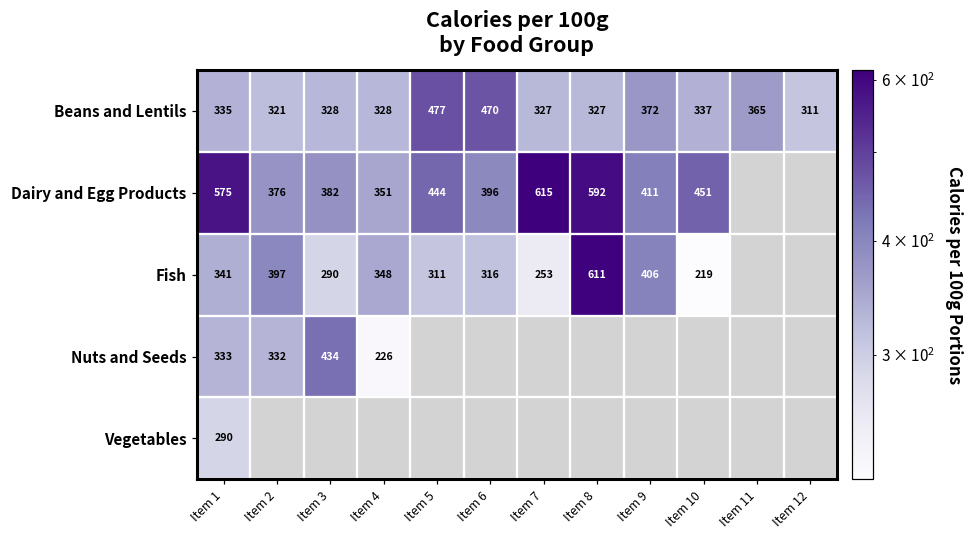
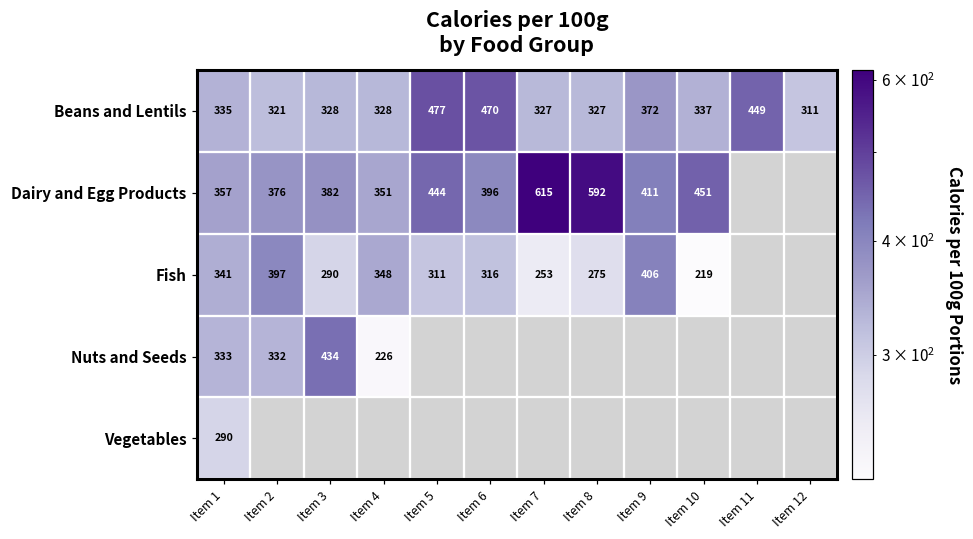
Beans and Lentils, Item 11: 365 -> 449
Dairy and Egg Products, Item 1: 575 -> 357
Fish, Item 8: 611 -> 275
